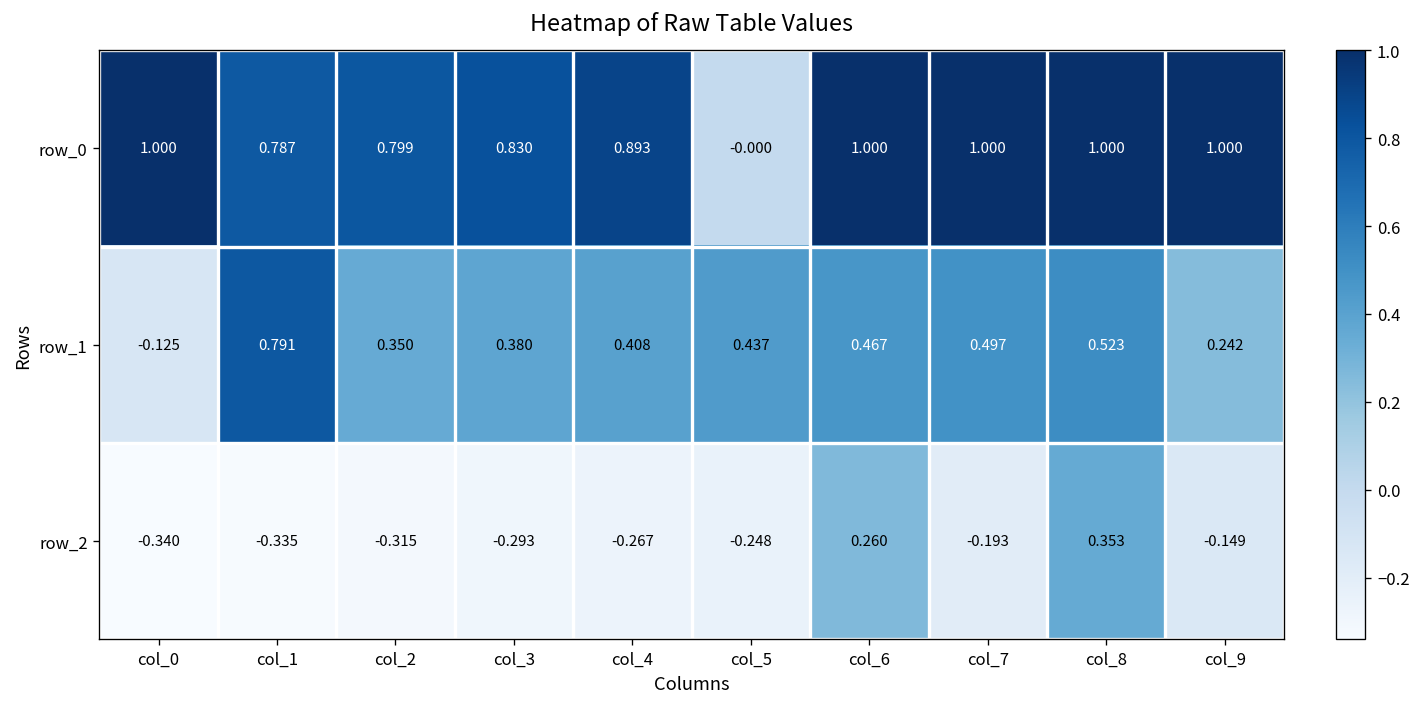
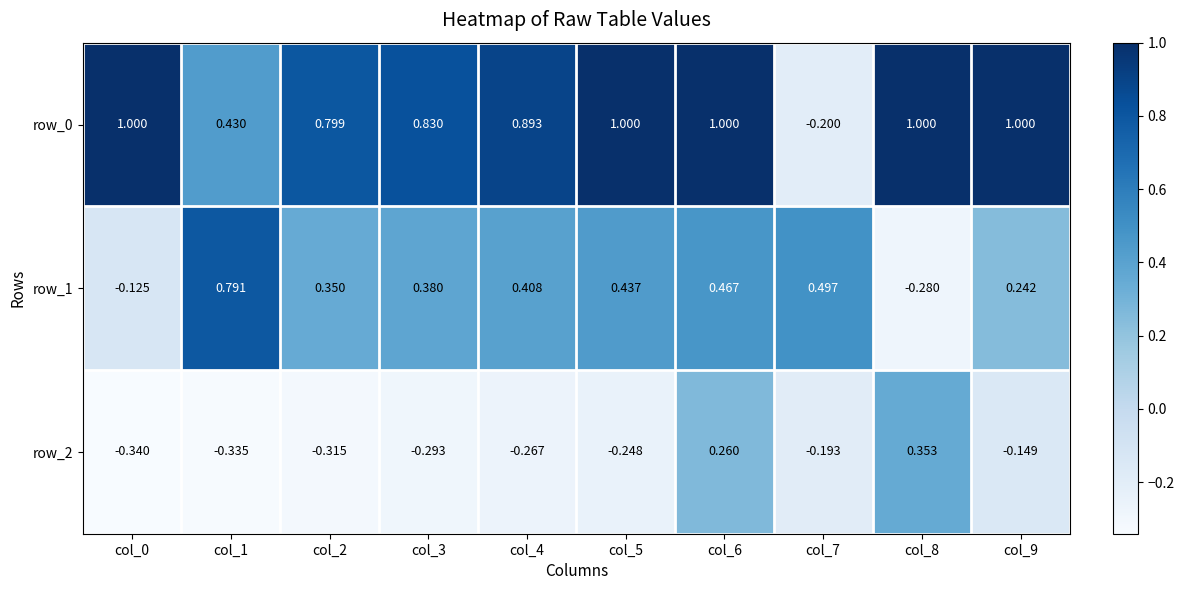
row_0, col_1: 0.787 -> 0.430
row_0, col_5: -0.000 -> 1.000
row_0, col_7: 1.000 -> -0.200
row_1, col_8: 0.523 -> -0.280
